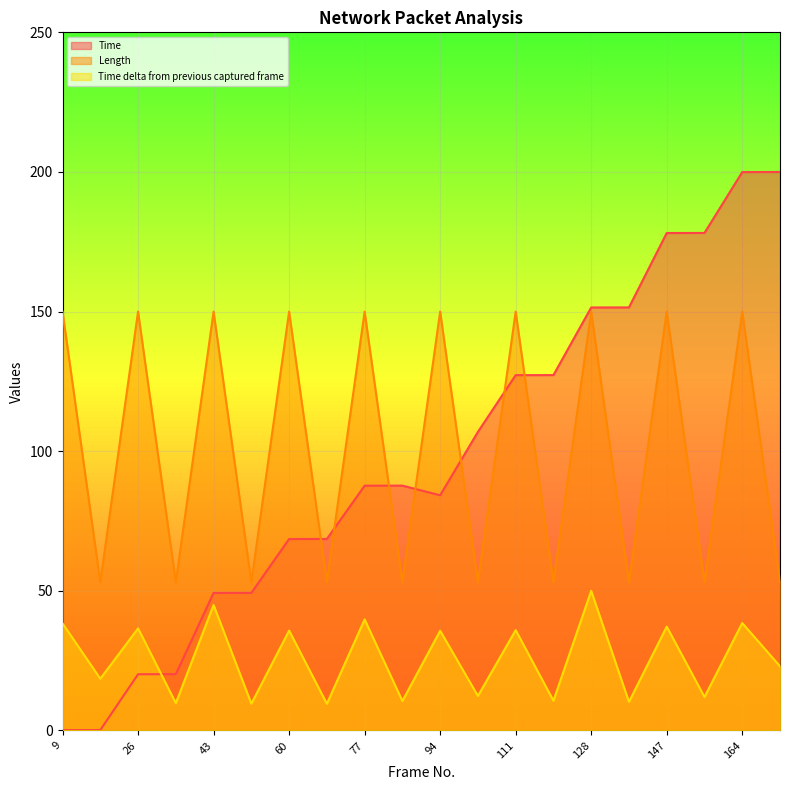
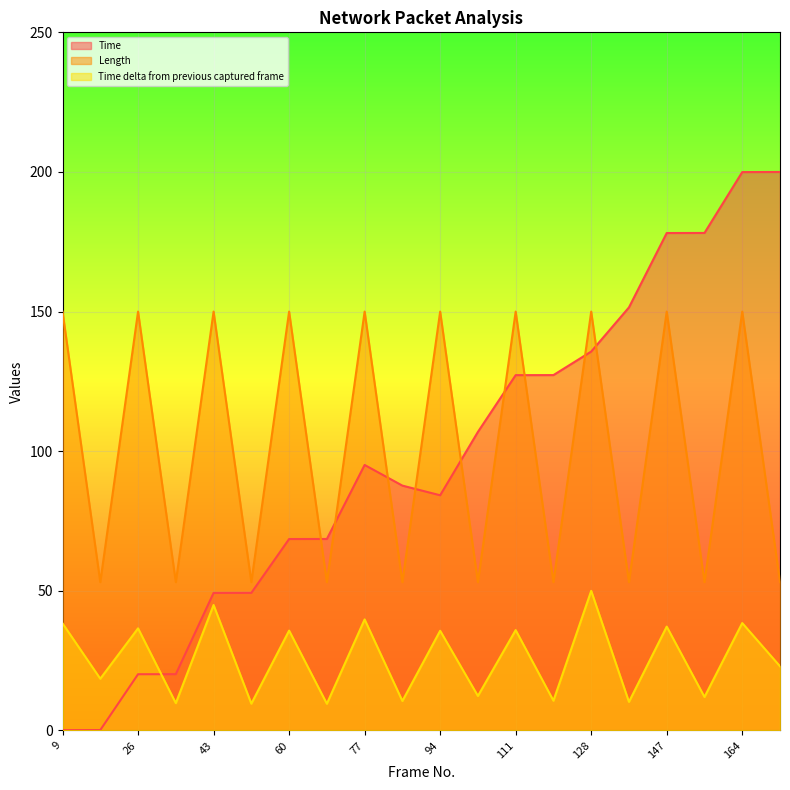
Time, 77: 88 -> 95
Time, 128: 151 -> 136
